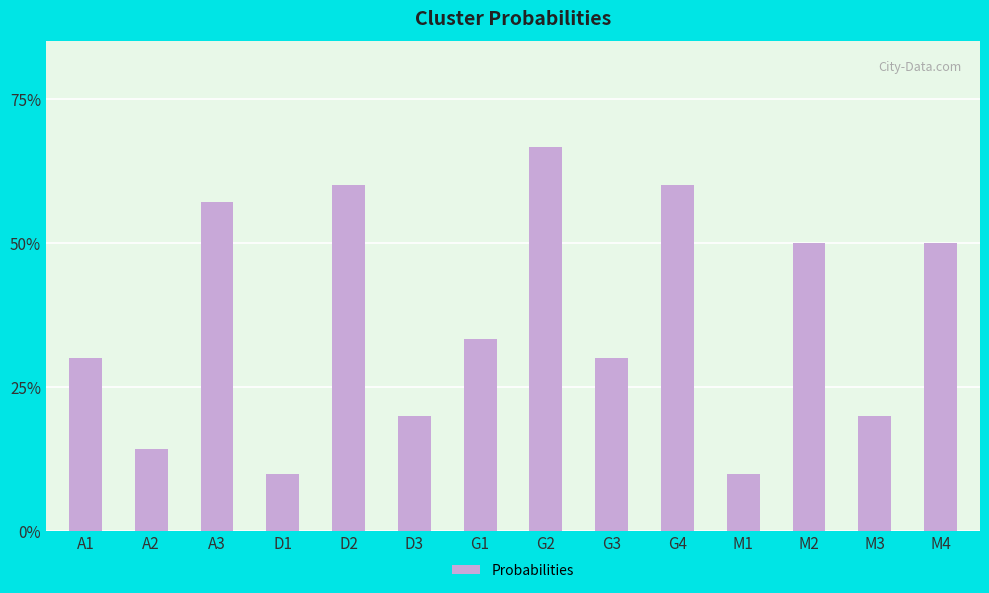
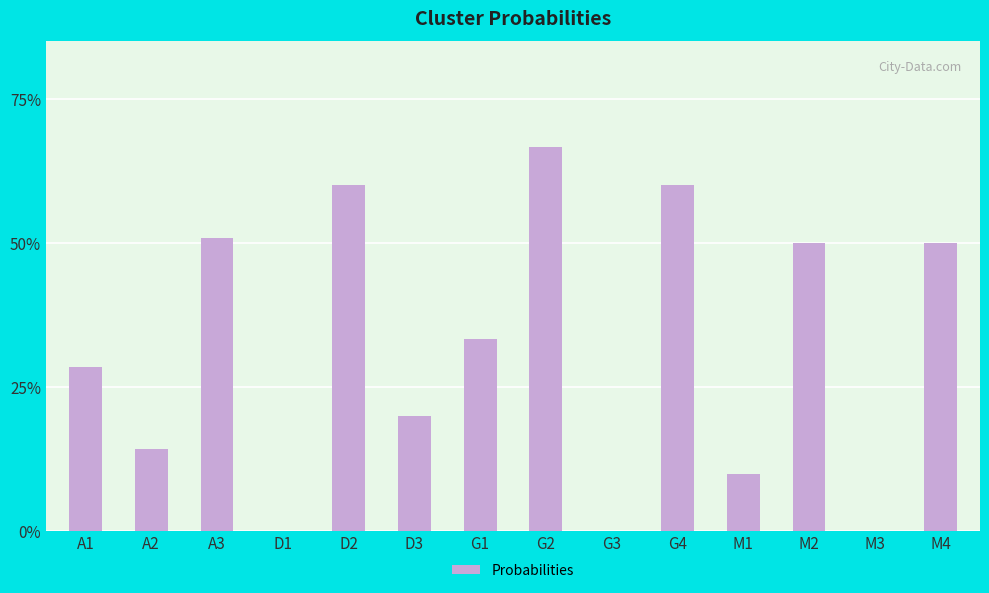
A1: 30% -> 29%
A3: 57% -> 51%
D1: 10% -> 0%
G3: 30% -> 0%
M3: 20% -> 0%
